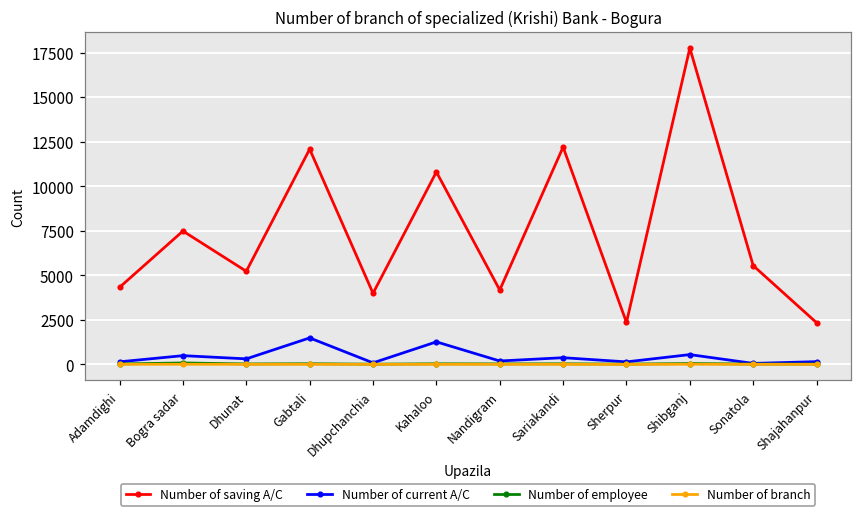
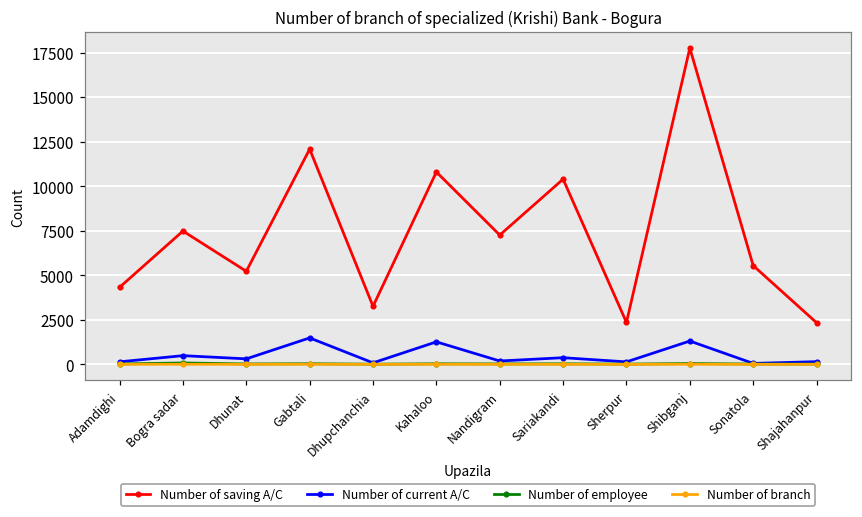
Number of saving A/C, Dhupchanchia: 4000 -> 3300
Number of saving A/C, Nandigram: 4200 -> 7300
Number of saving A/C, Sariakandi: 12200 -> 10400
Number of current A/C, Shibganj: 500 -> 1300
